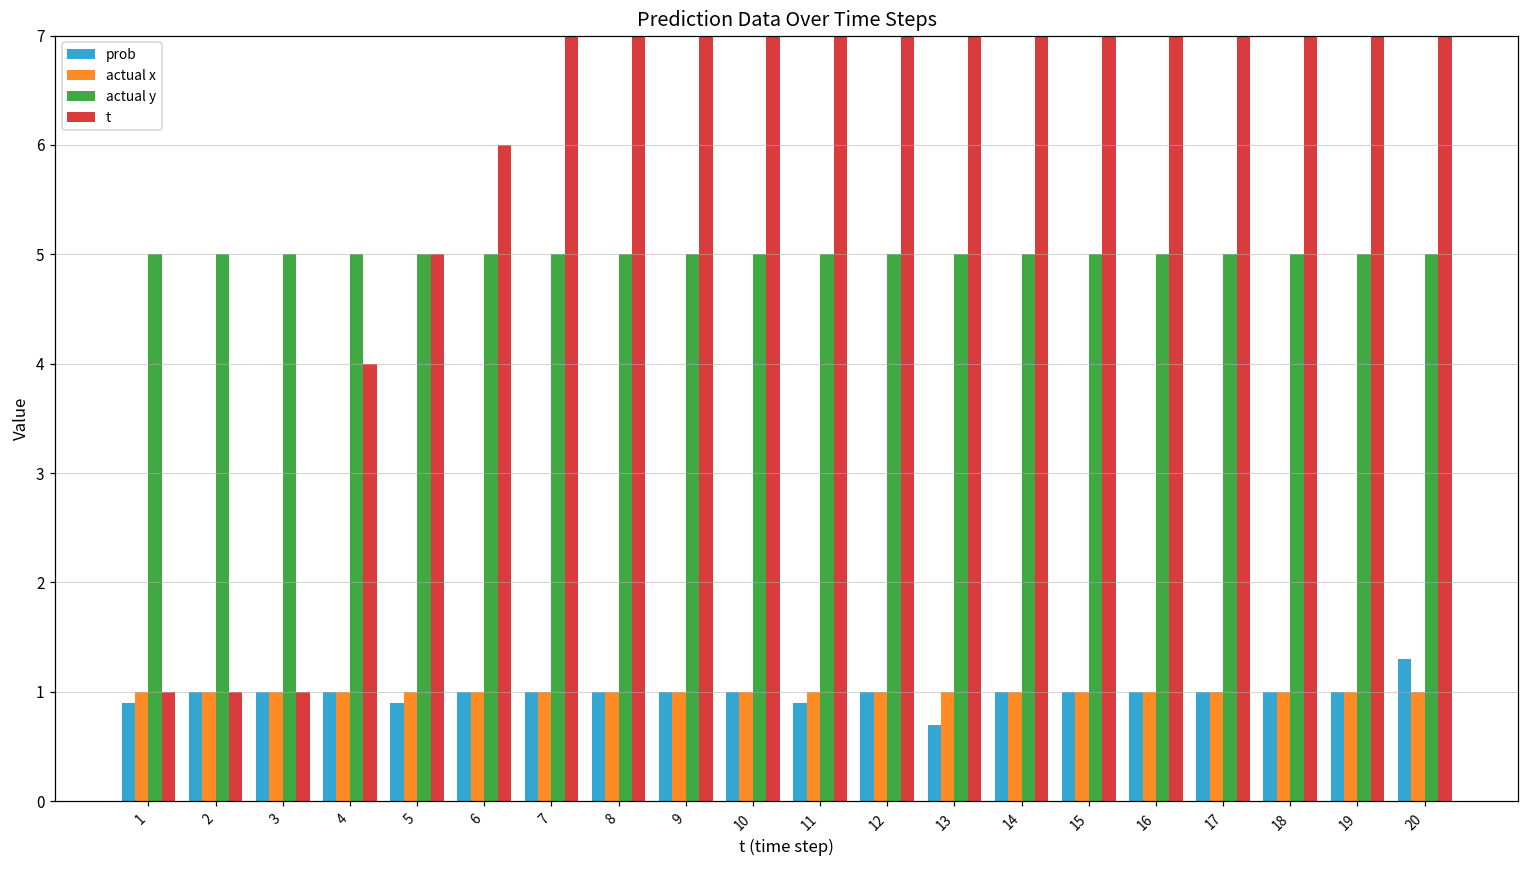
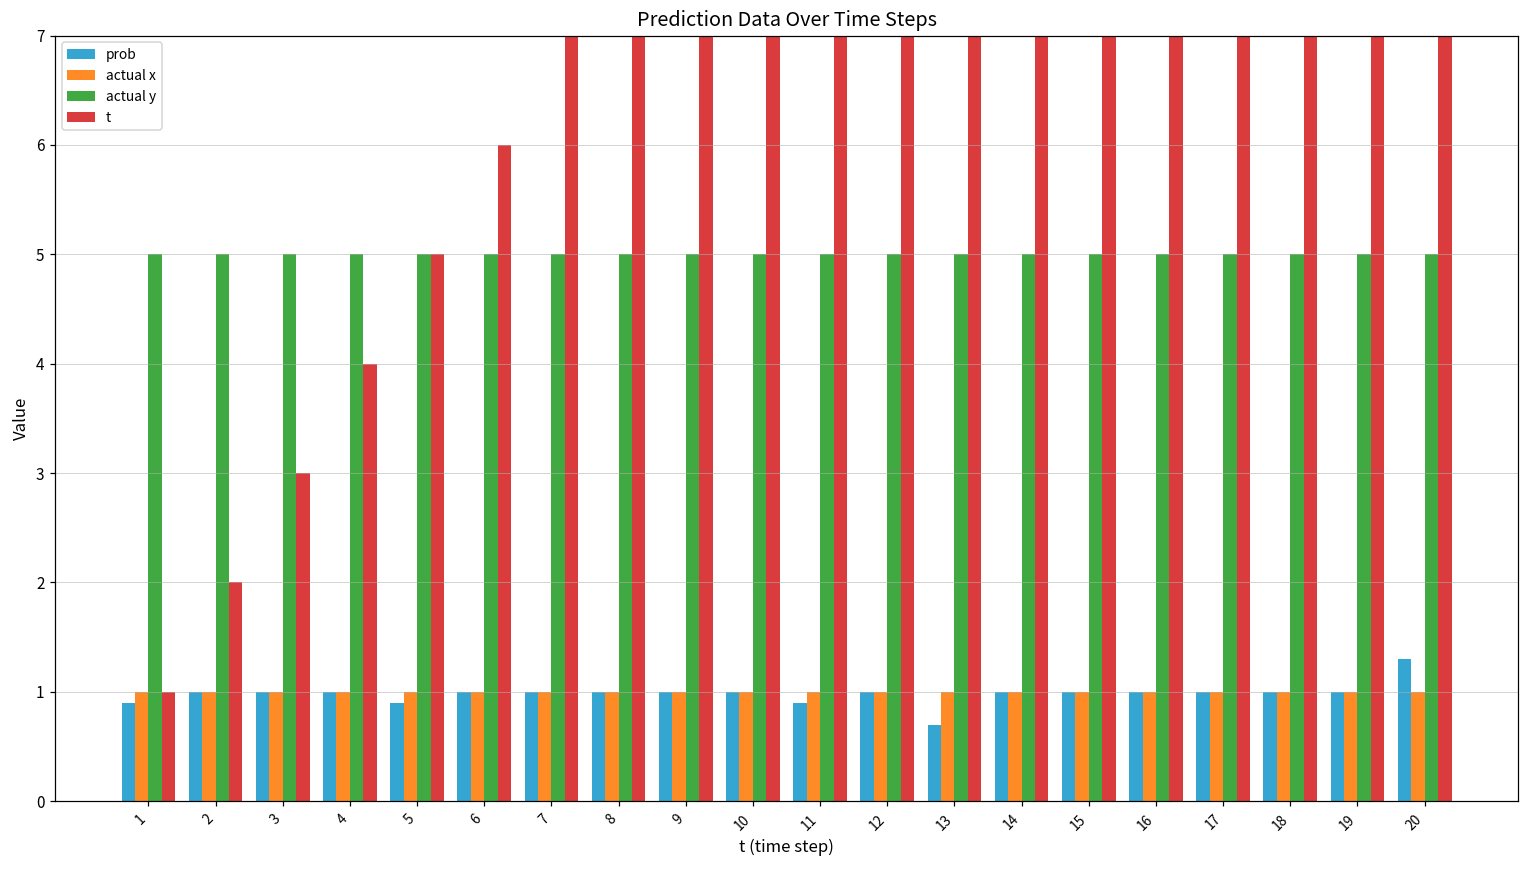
t, 2: 1 -> 2
t, 3: 1 -> 3
